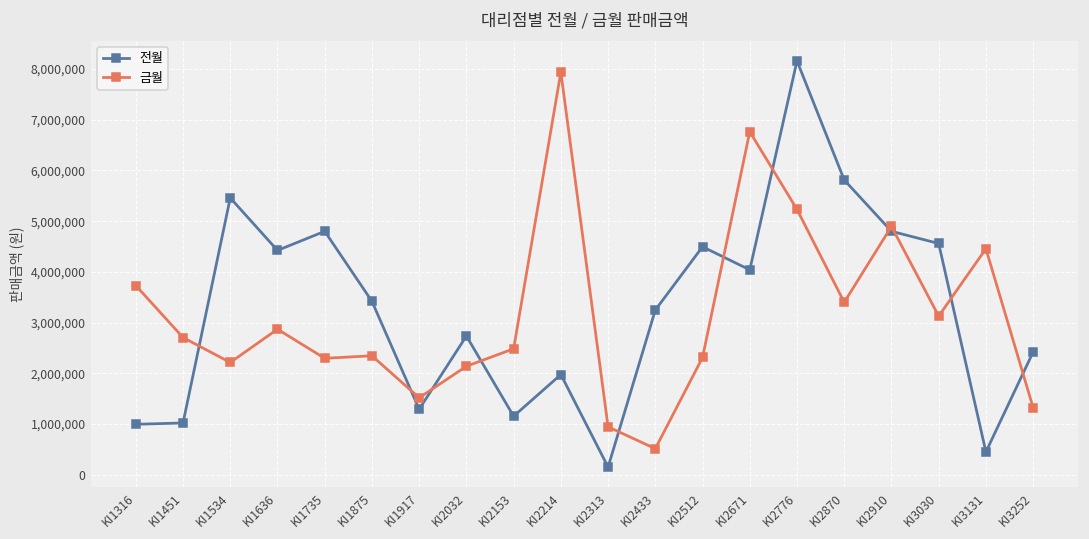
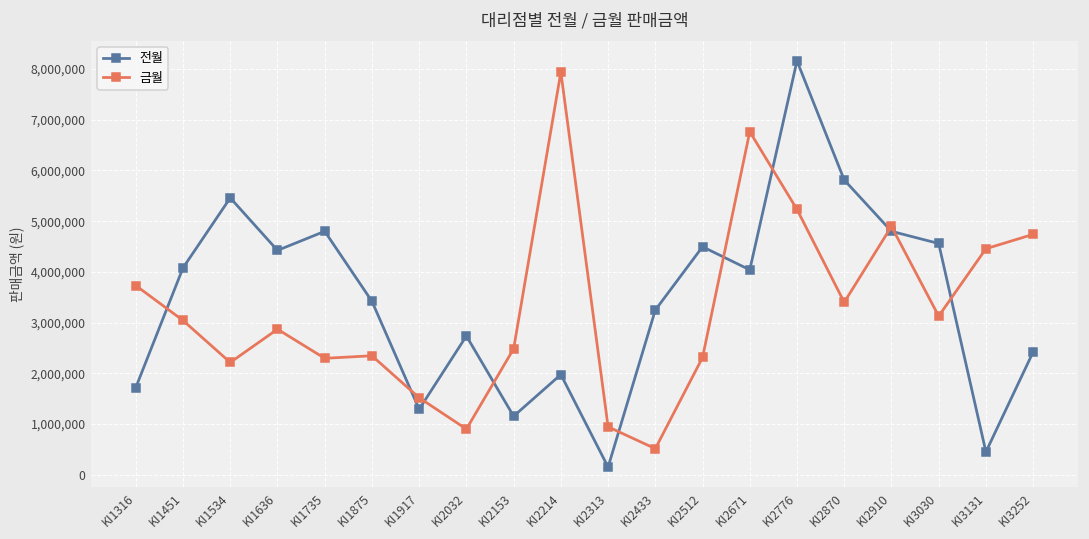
전월, KI1316: 1,000,000 -> 1,700,000
전월, KI1451: 1,000,000 -> 4,100,000
금월, KI1451: 2,700,000 -> 3,000,000
금월, KI2032: 2,100,000 -> 900,000
금월, KI3252: 1,300,000 -> 4,700,000
